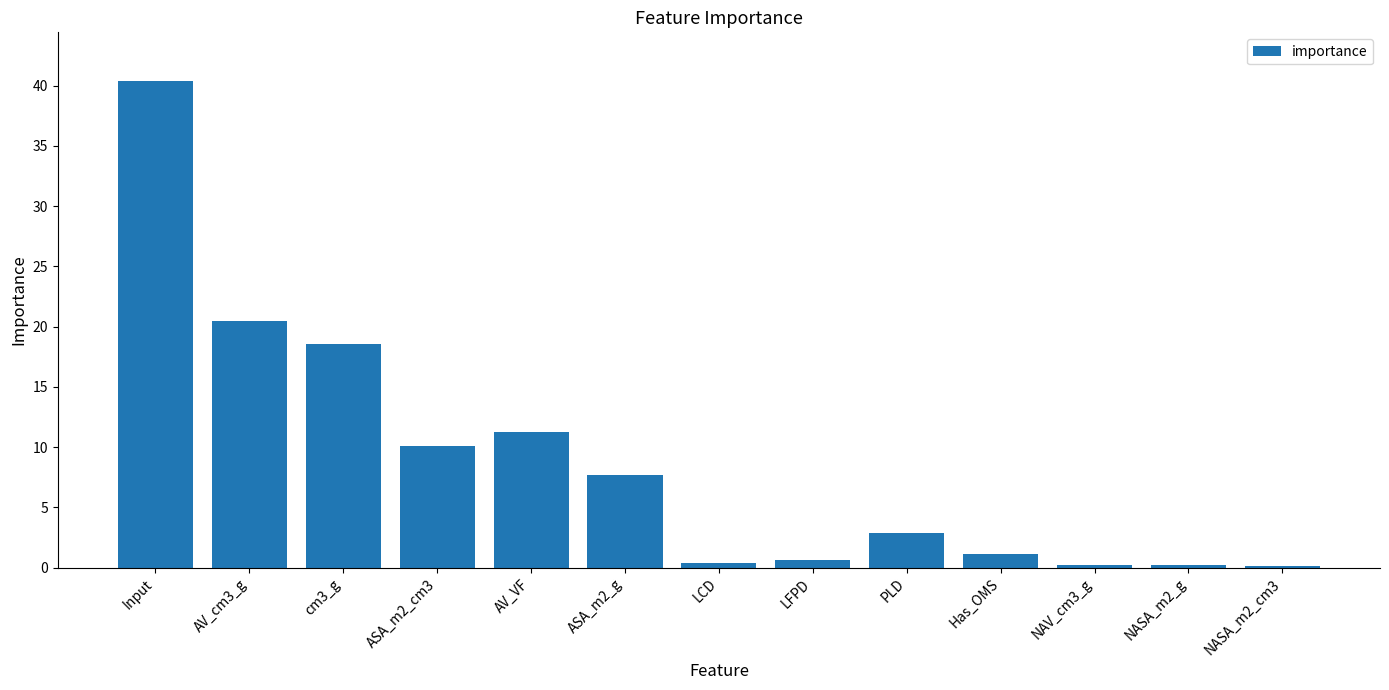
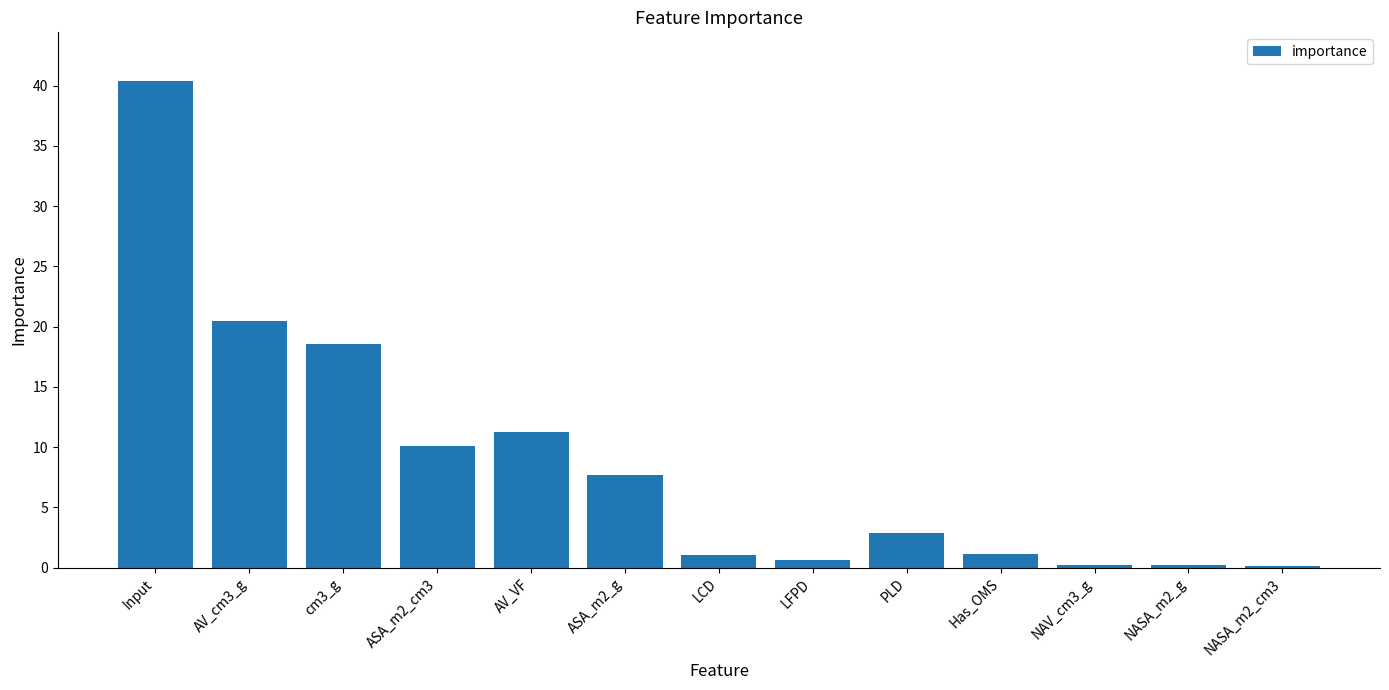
LCD: 0.4 -> 1.1
